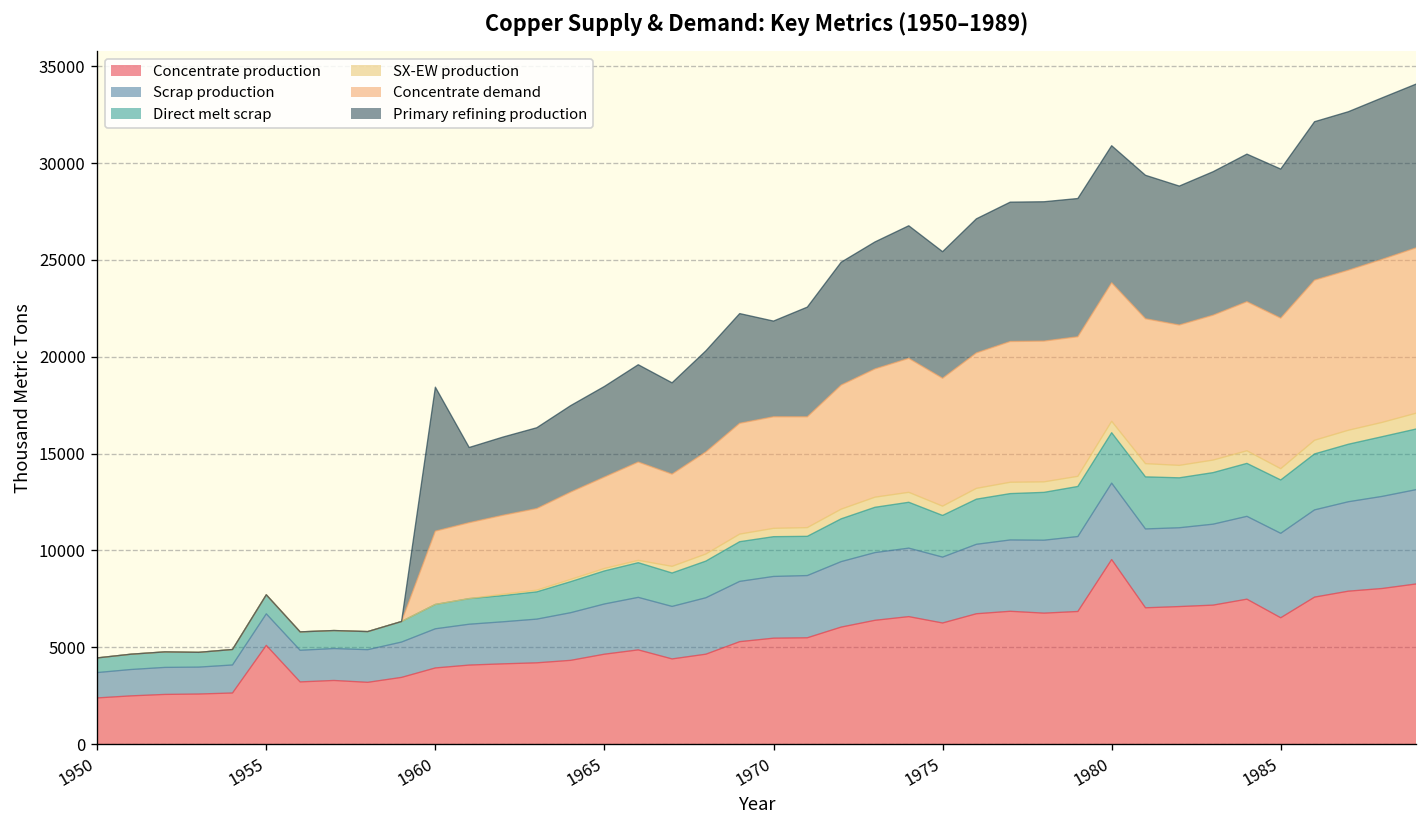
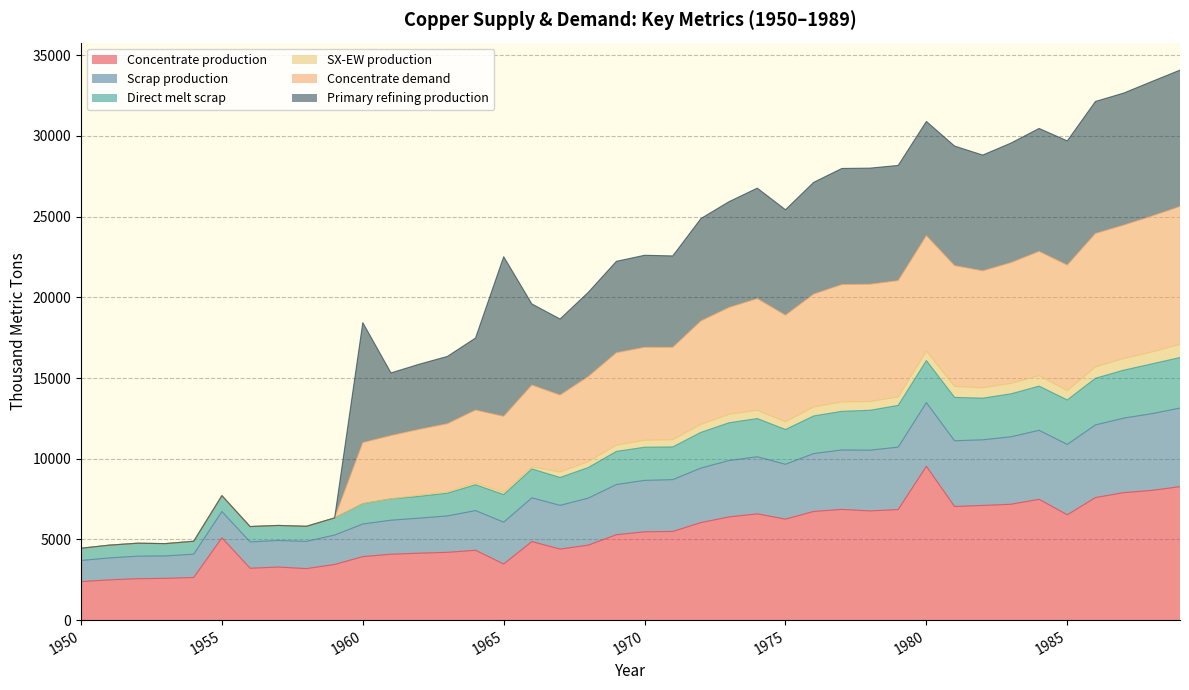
Concentrate production, 1965: 4600 -> 3500
Primary refining production, 1965: 4700 -> 9900
Primary refining production, 1970: 4900 -> 5700
